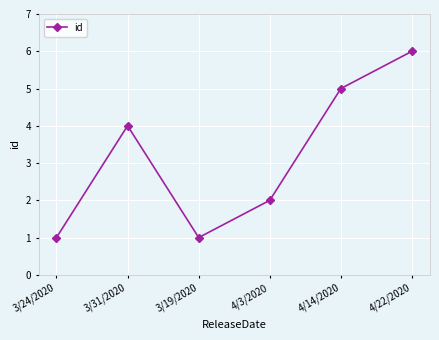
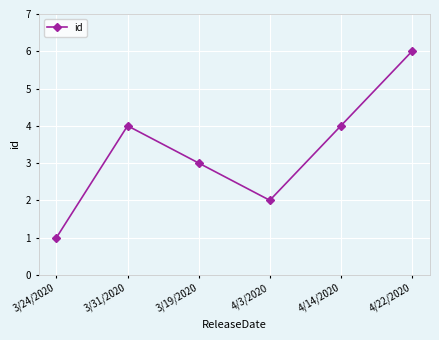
3/19/2020: 1 -> 3
4/14/2020: 5 -> 4
